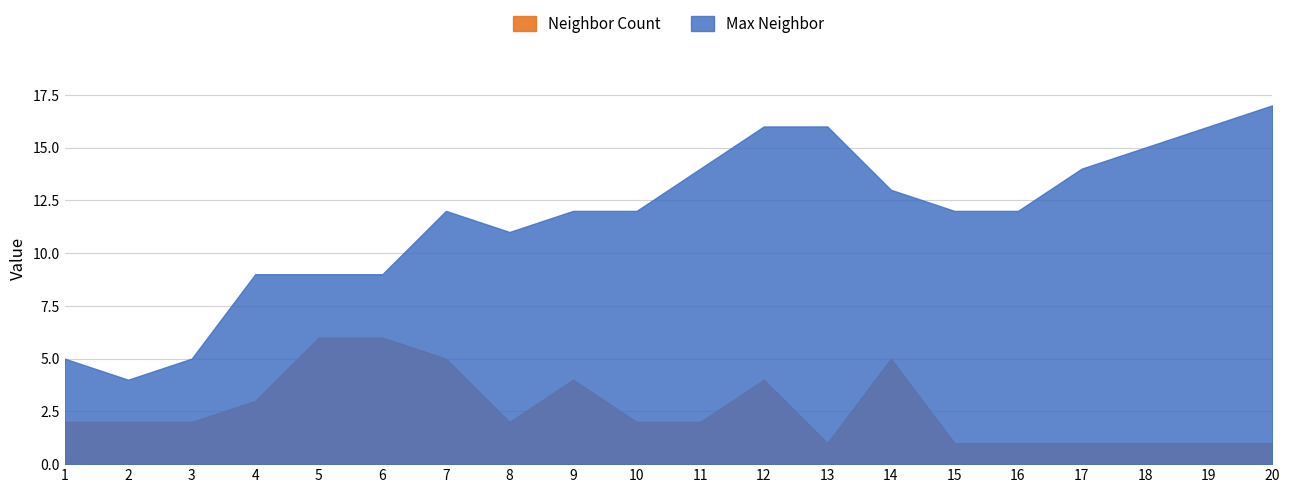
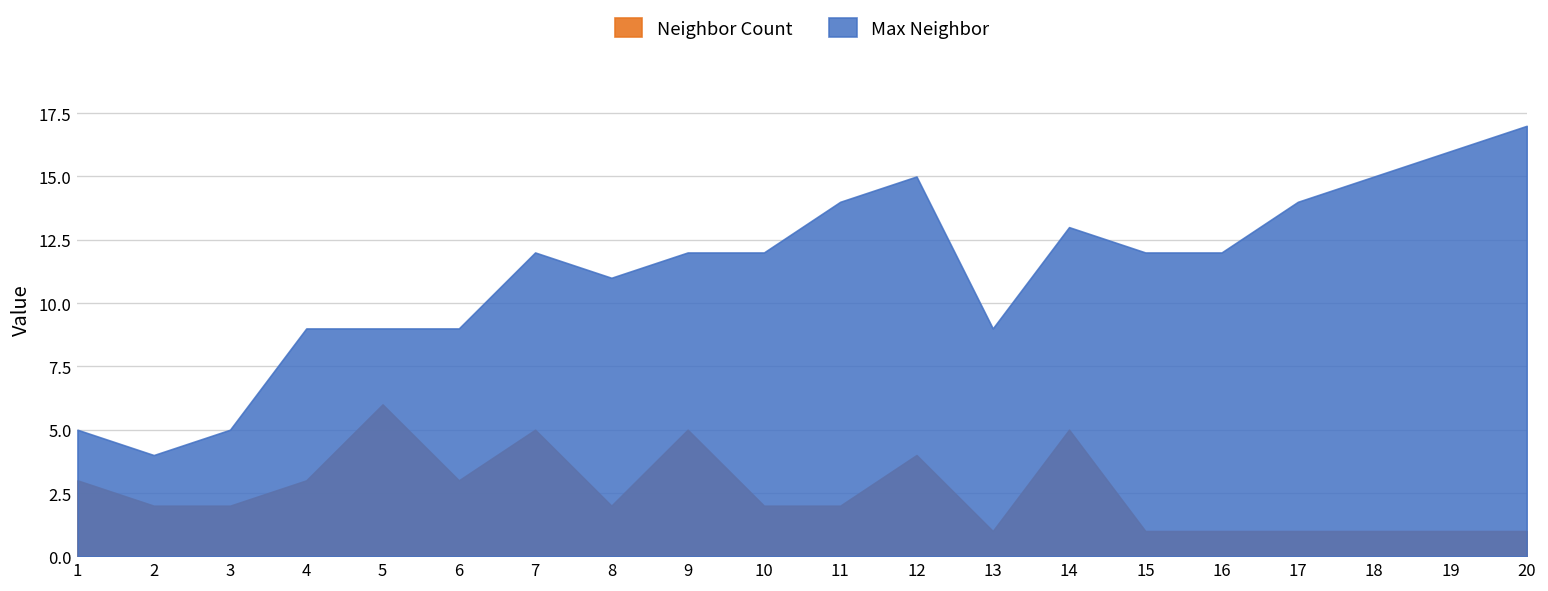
Neighbor Count, 1: 2 -> 3
Neighbor Count, 6: 6 -> 3
Neighbor Count, 9: 4 -> 5
Max Neighbor, 12: 16 -> 15
Max Neighbor, 13: 16 -> 9
